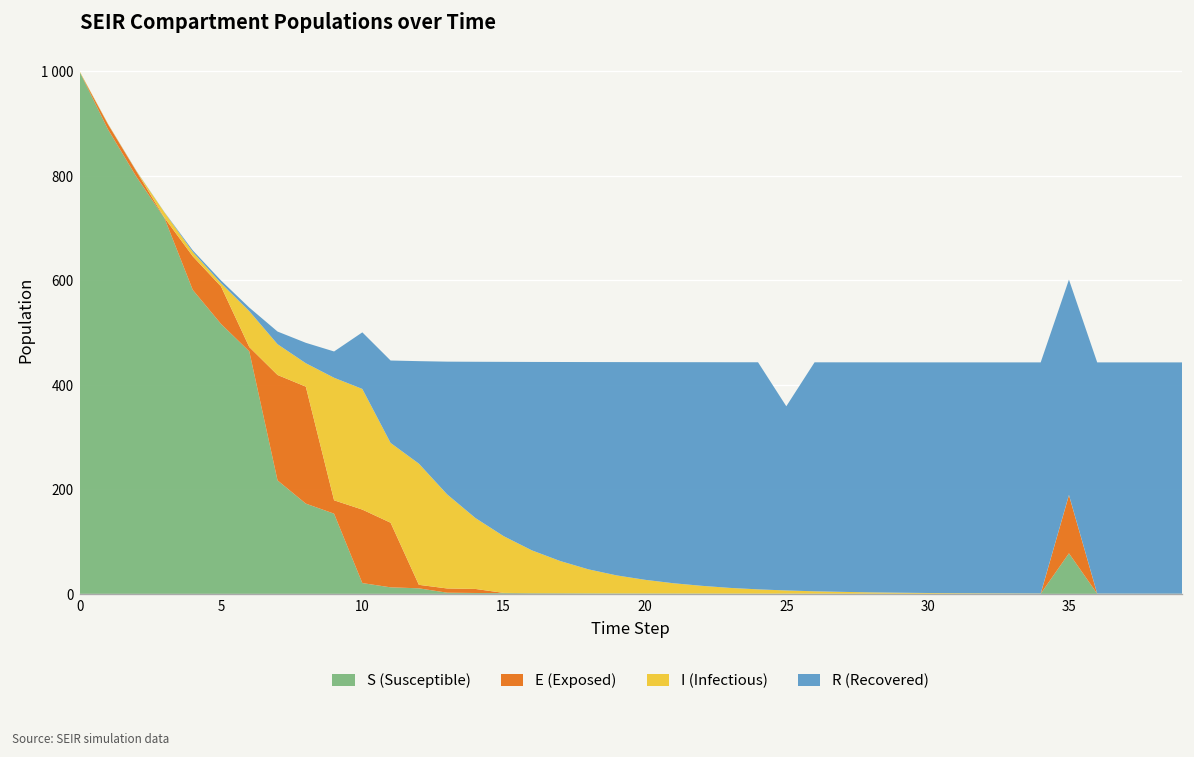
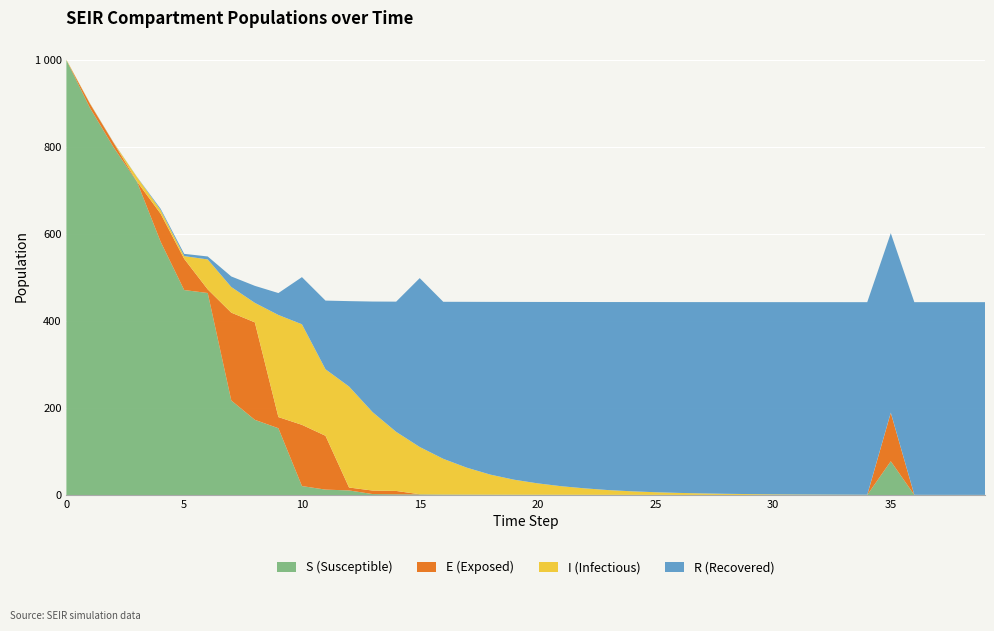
S (Susceptible), 5: 520 -> 470
R (Recovered), 15: 330 -> 390
R (Recovered), 25: 350 -> 440
